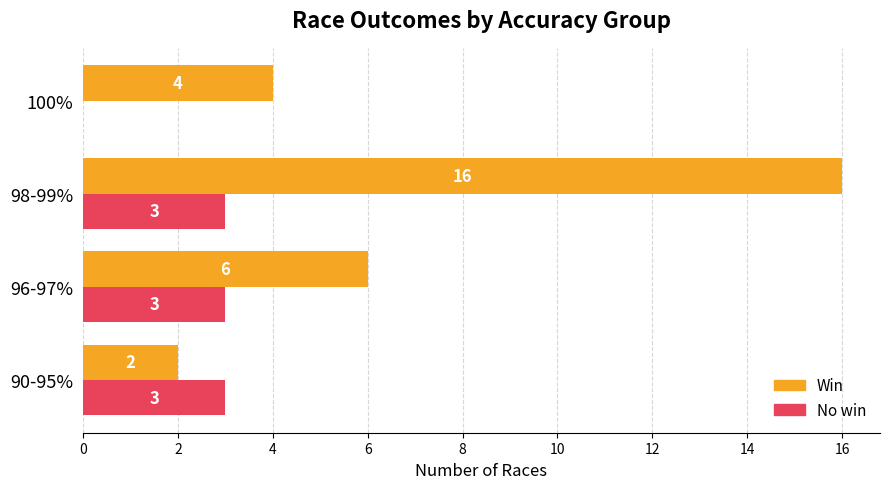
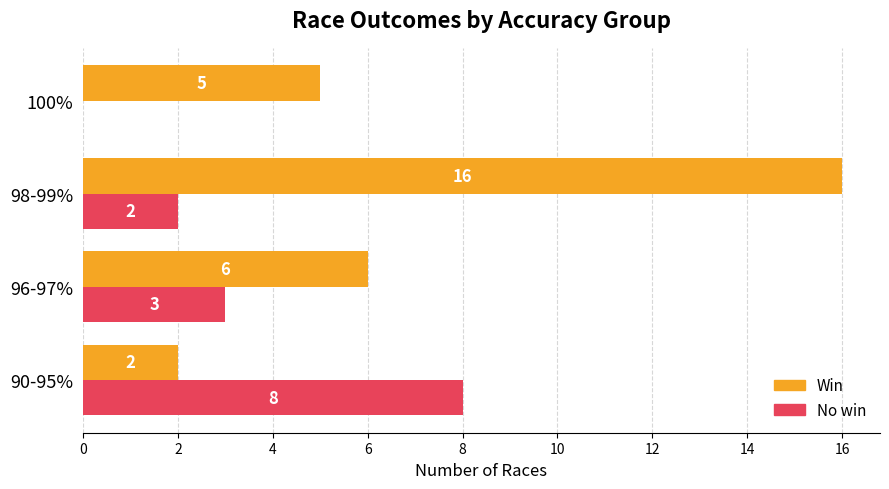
Win, 100%: 4 -> 5
No win, 98-99%: 3 -> 2
No win, 90-95%: 3 -> 8
